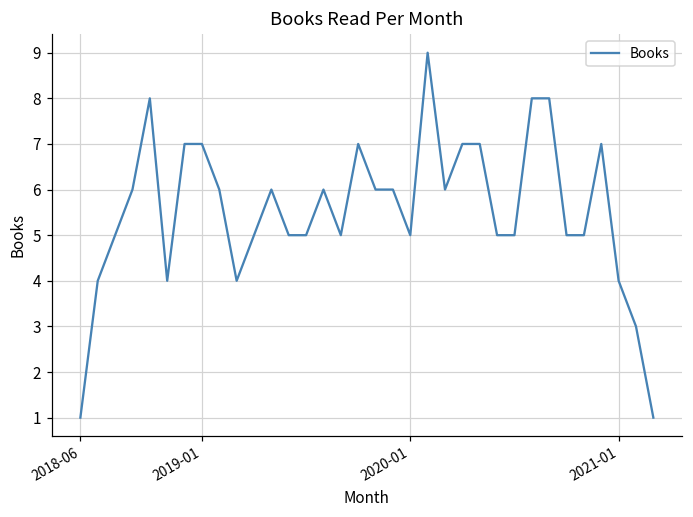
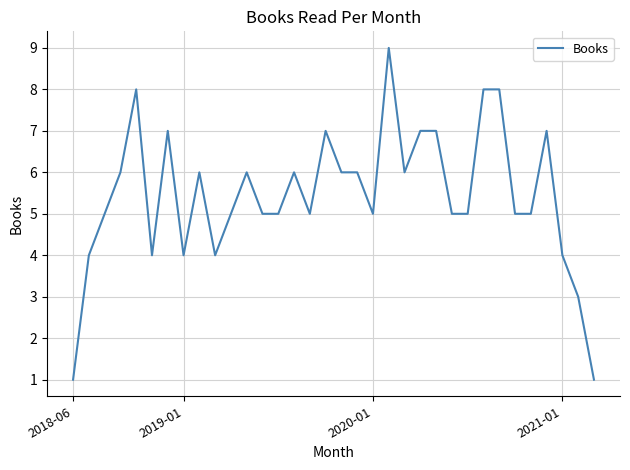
2019-01: 7 -> 4
